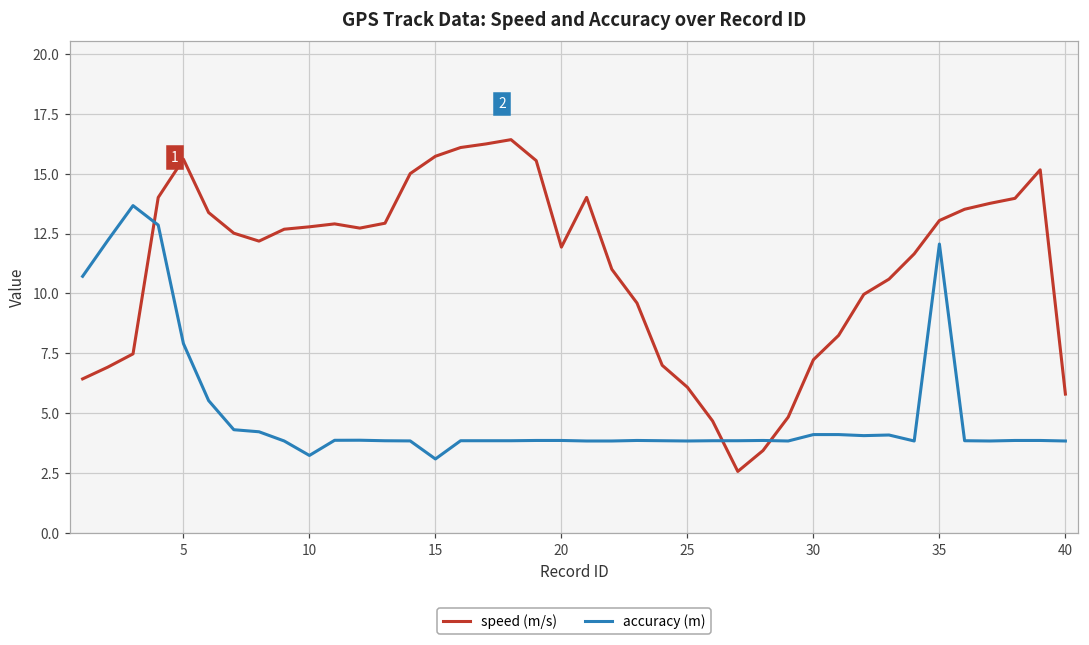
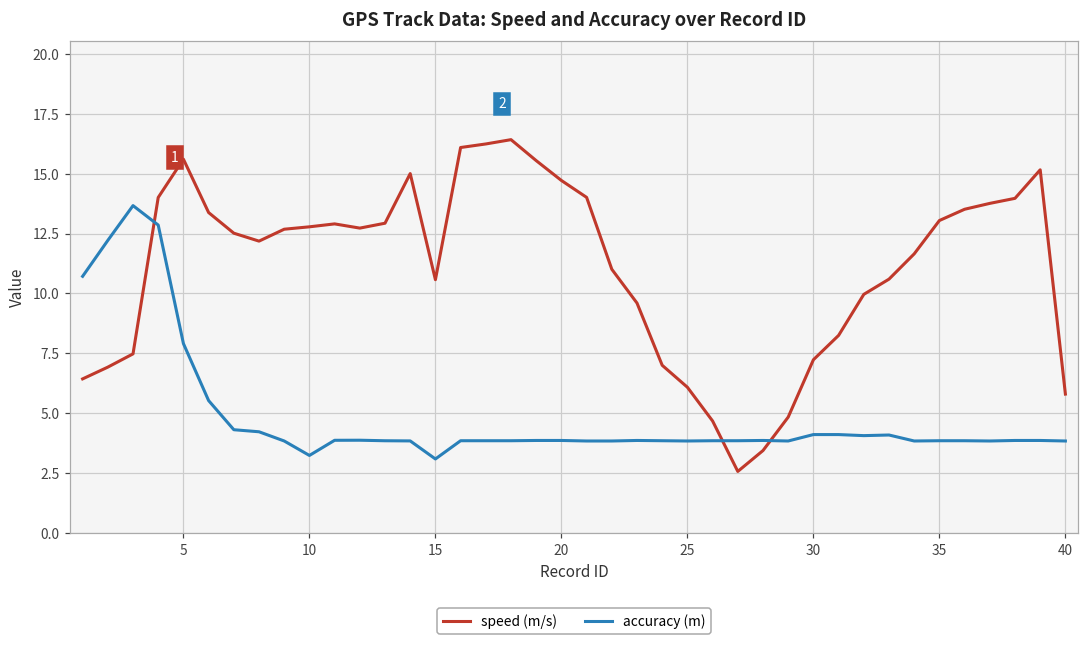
speed (m/s), 15: 15.7 -> 10.6
speed (m/s), 20: 11.9 -> 14.7
accuracy (m), 35: 12.1 -> 3.8
